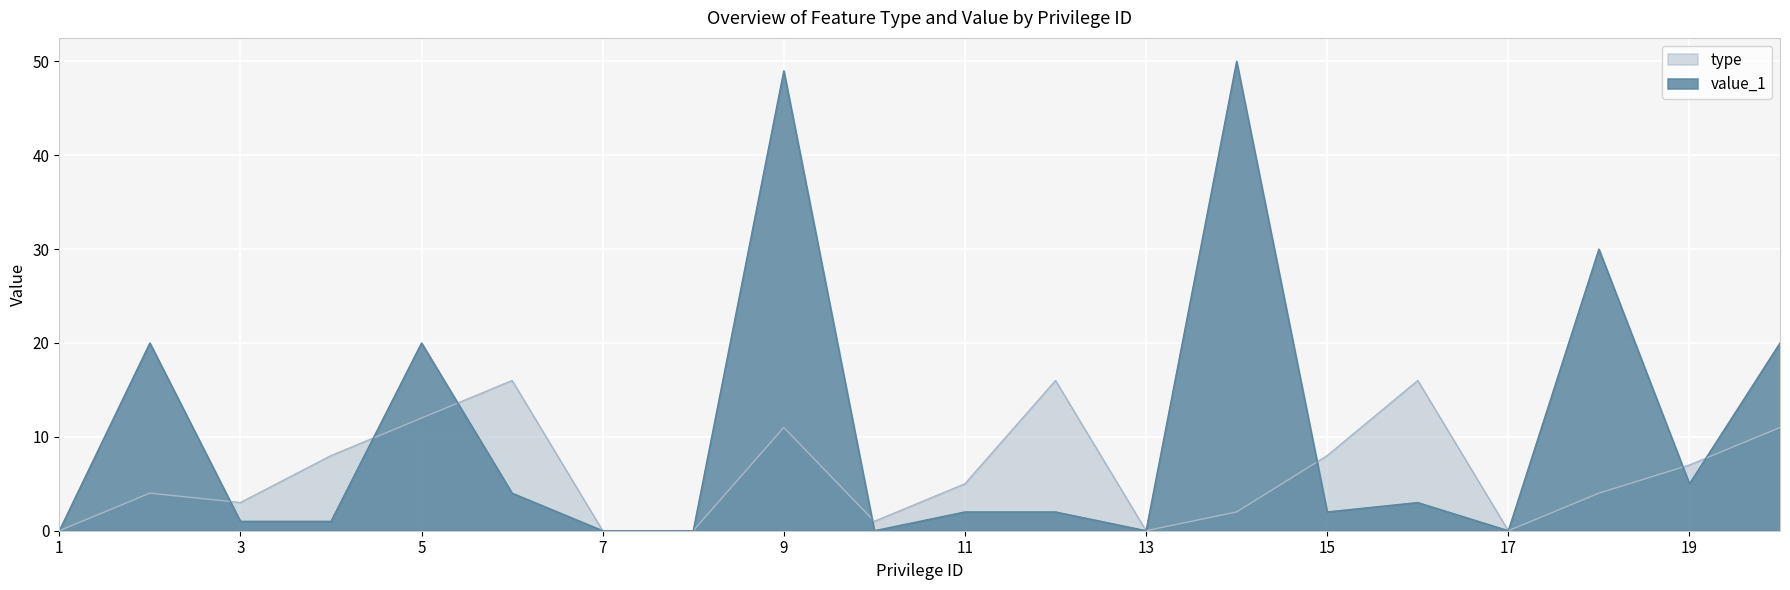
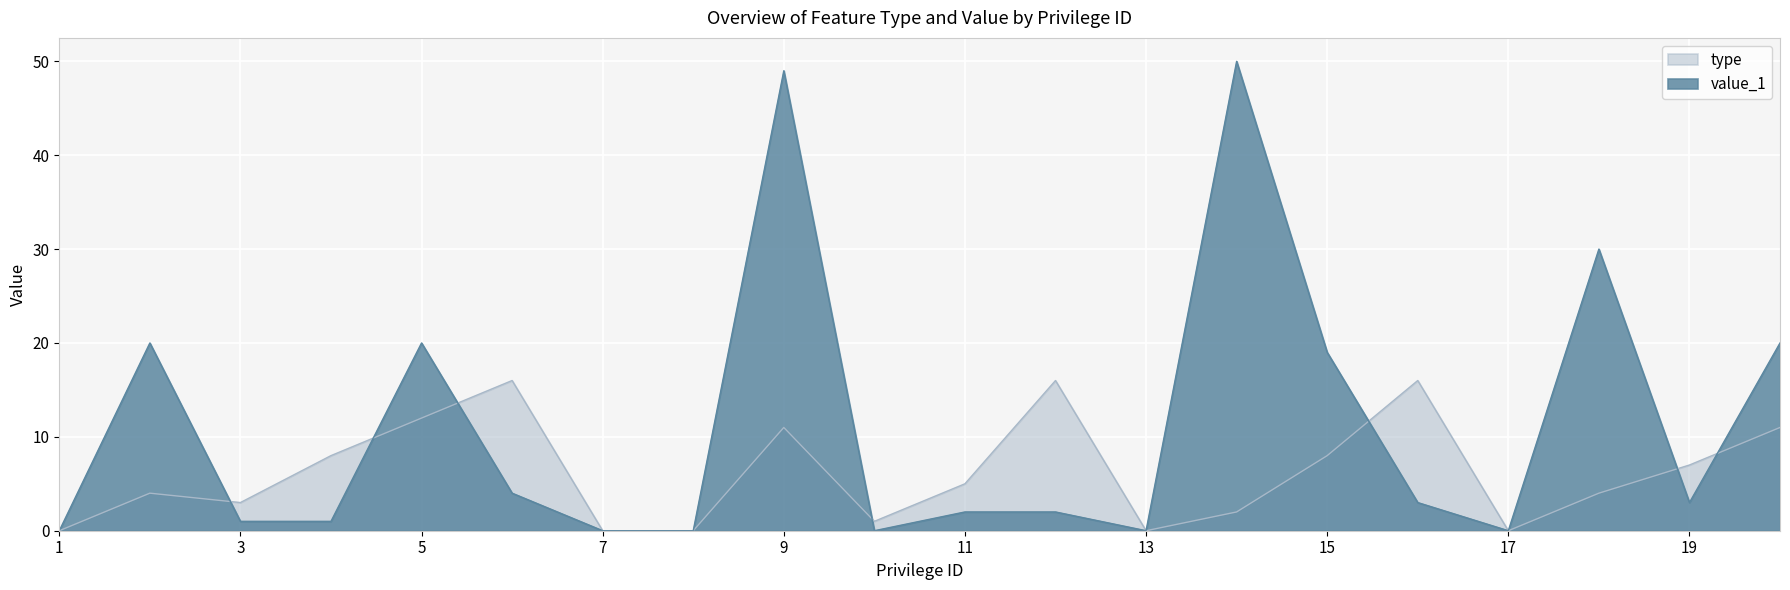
value_1, 15: 2 -> 19
value_1, 19: 5 -> 3
